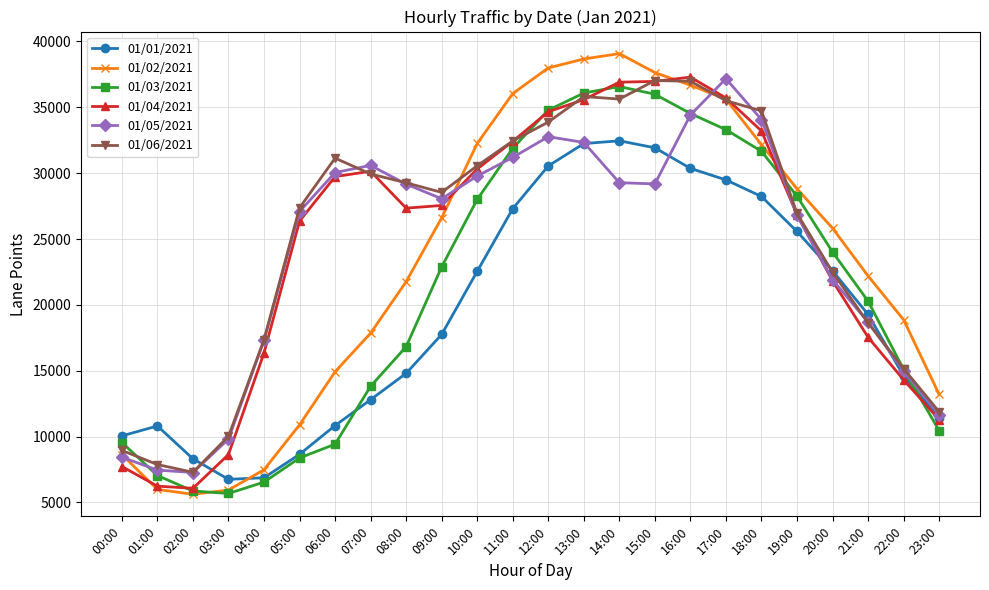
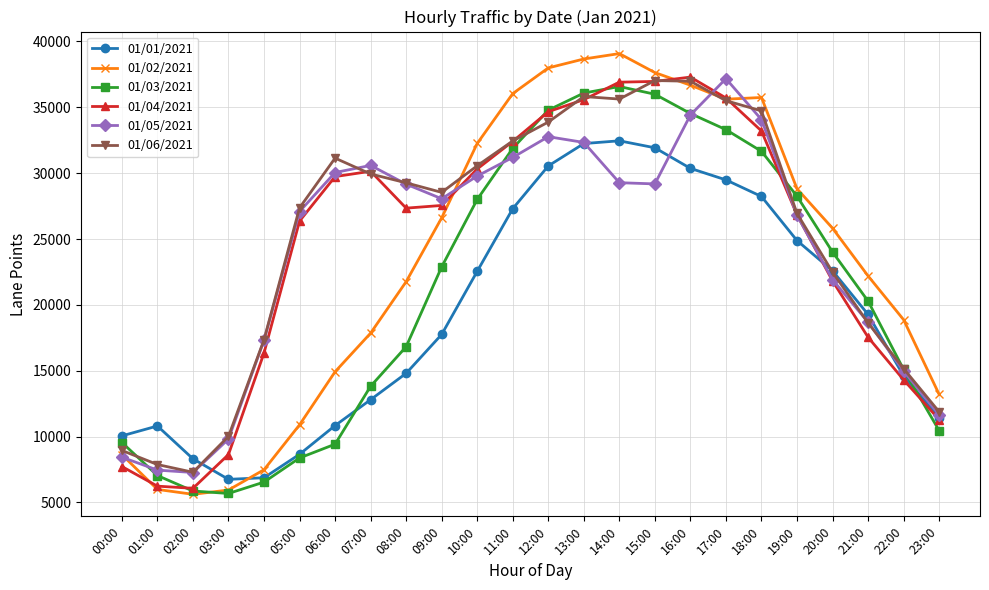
01/02/2021, 18:00: 32200 -> 35700
01/01/2021, 19:00: 25600 -> 24900
